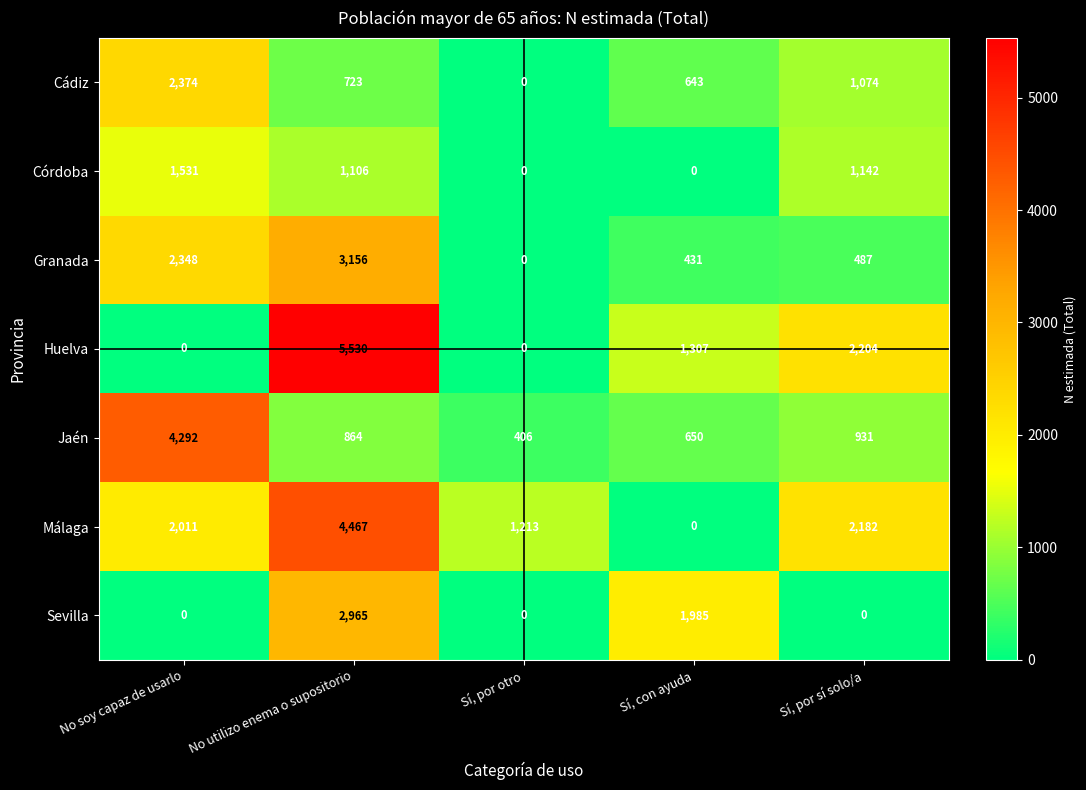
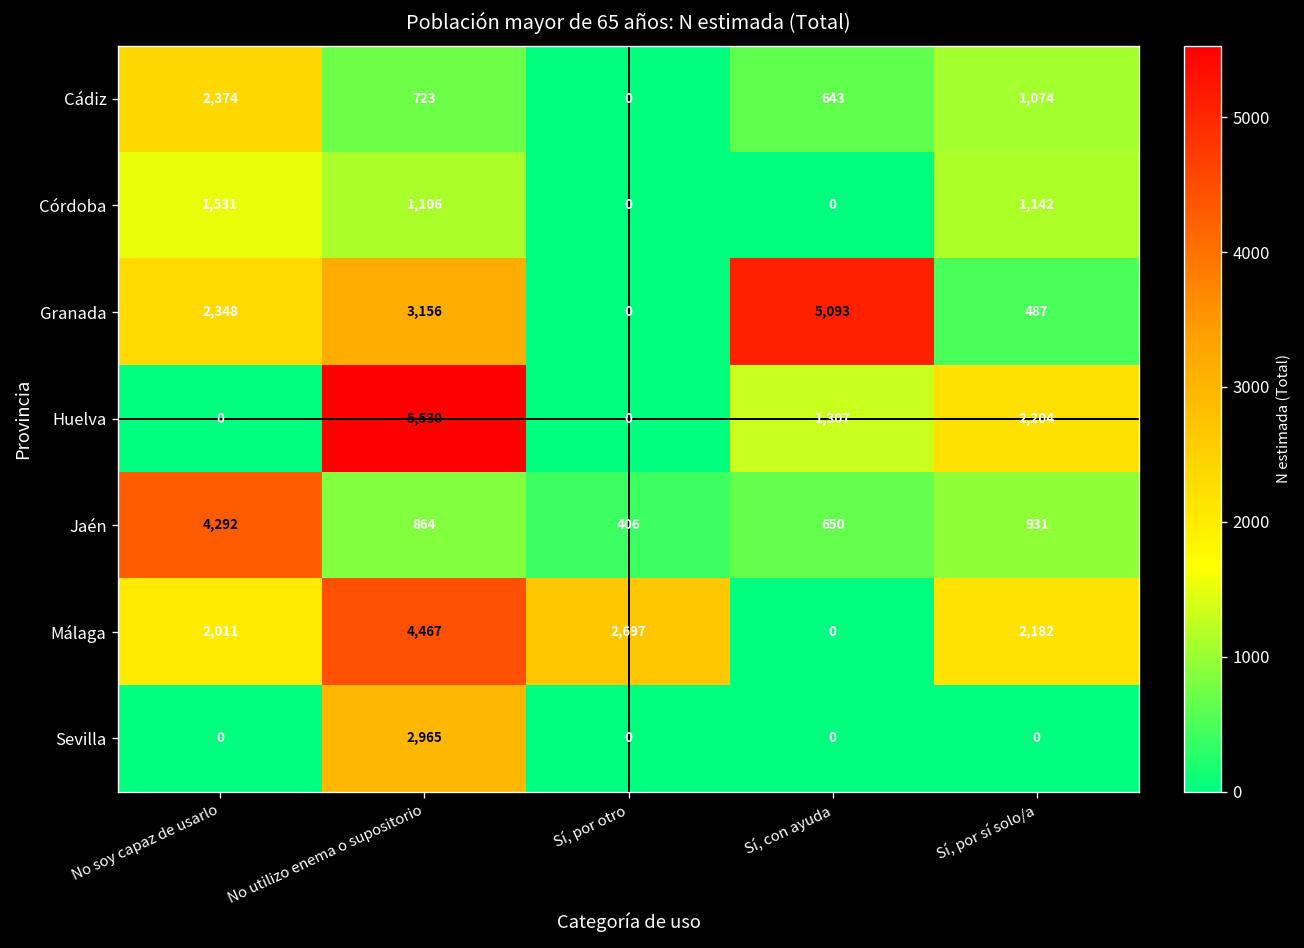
Granada, Sí, con ayuda: 431 -> 5,093
Málaga, Sí, por otro: 1,213 -> 2,697
Sevilla, Sí, con ayuda: 1,985 -> 0
